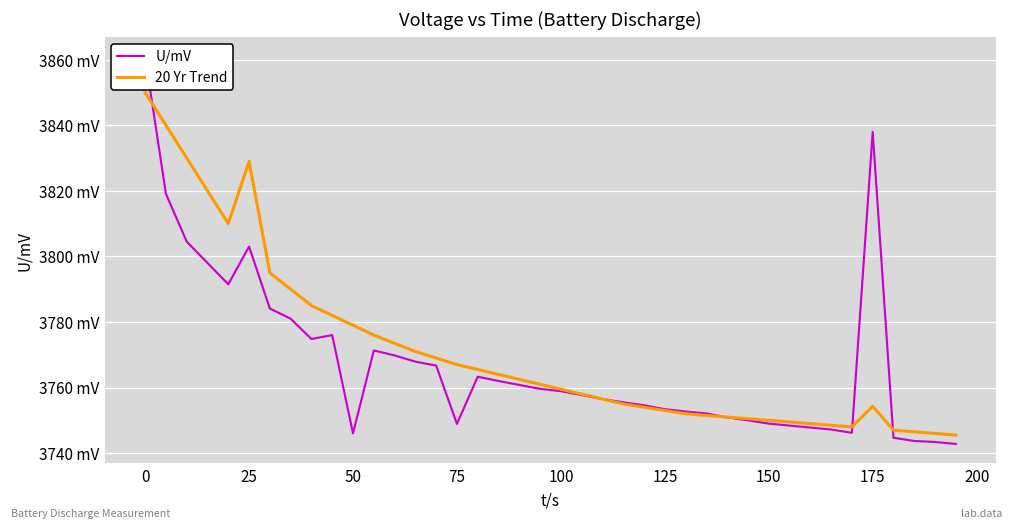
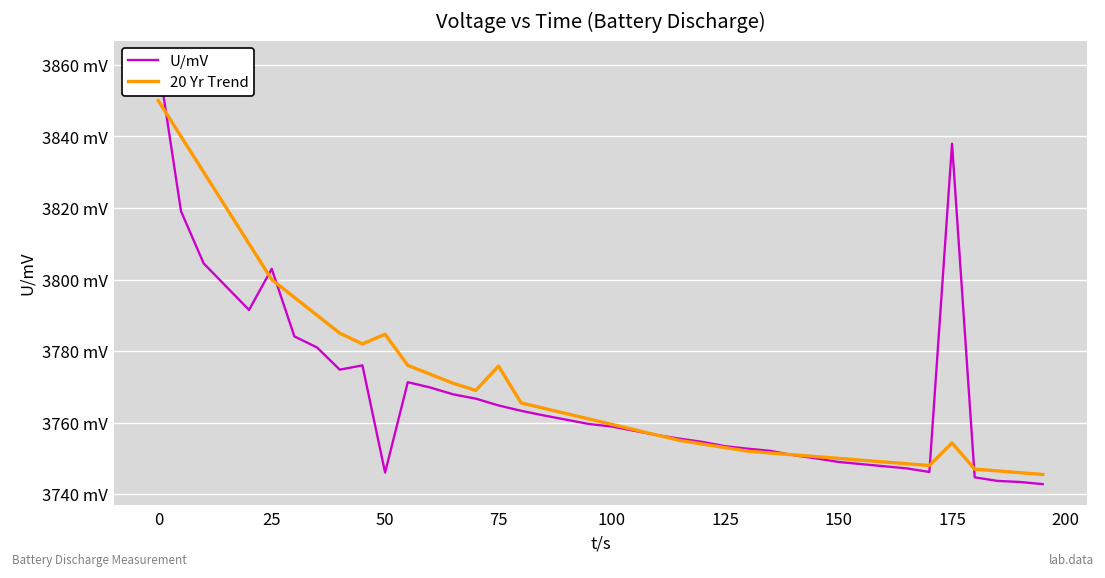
20 Yr Trend, 25: 3829 mV -> 3800 mV
20 Yr Trend, 50: 3779 mV -> 3785 mV
U/mV, 75: 3749 mV -> 3765 mV
20 Yr Trend, 75: 3767 mV -> 3776 mV
